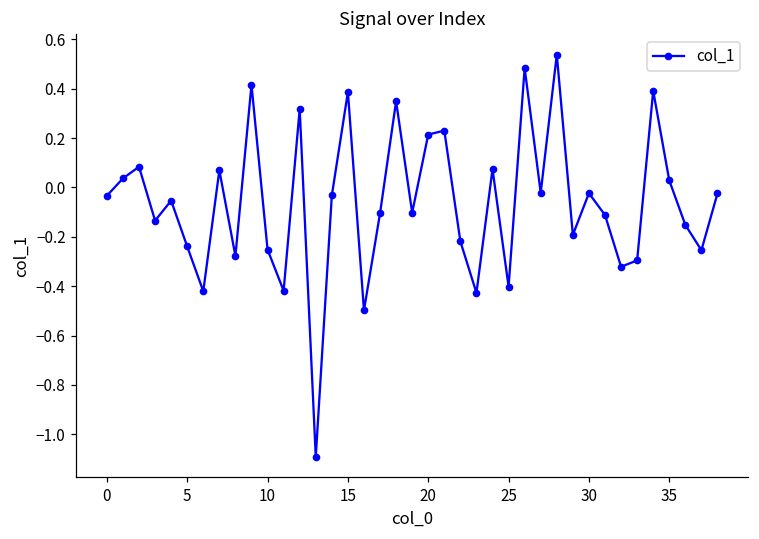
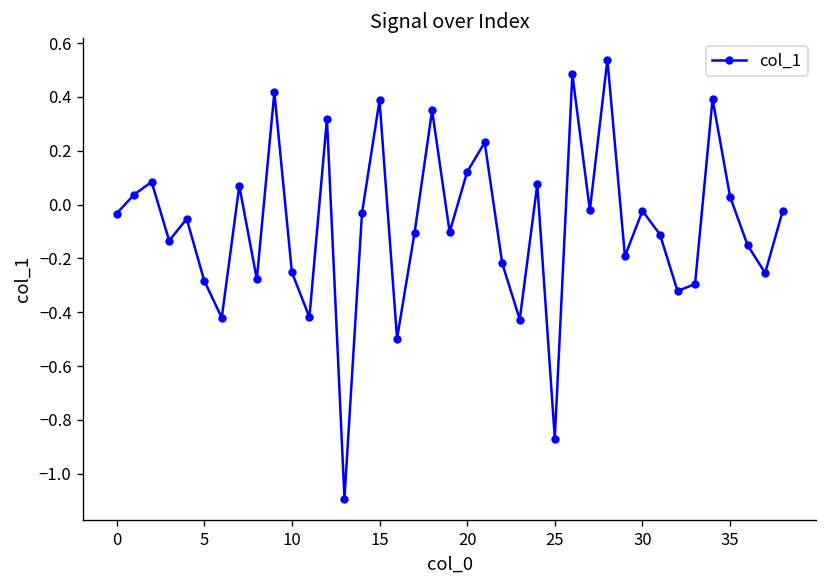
5: -0.24 -> -0.28
20: 0.21 -> 0.12
25: -0.40 -> -0.87
